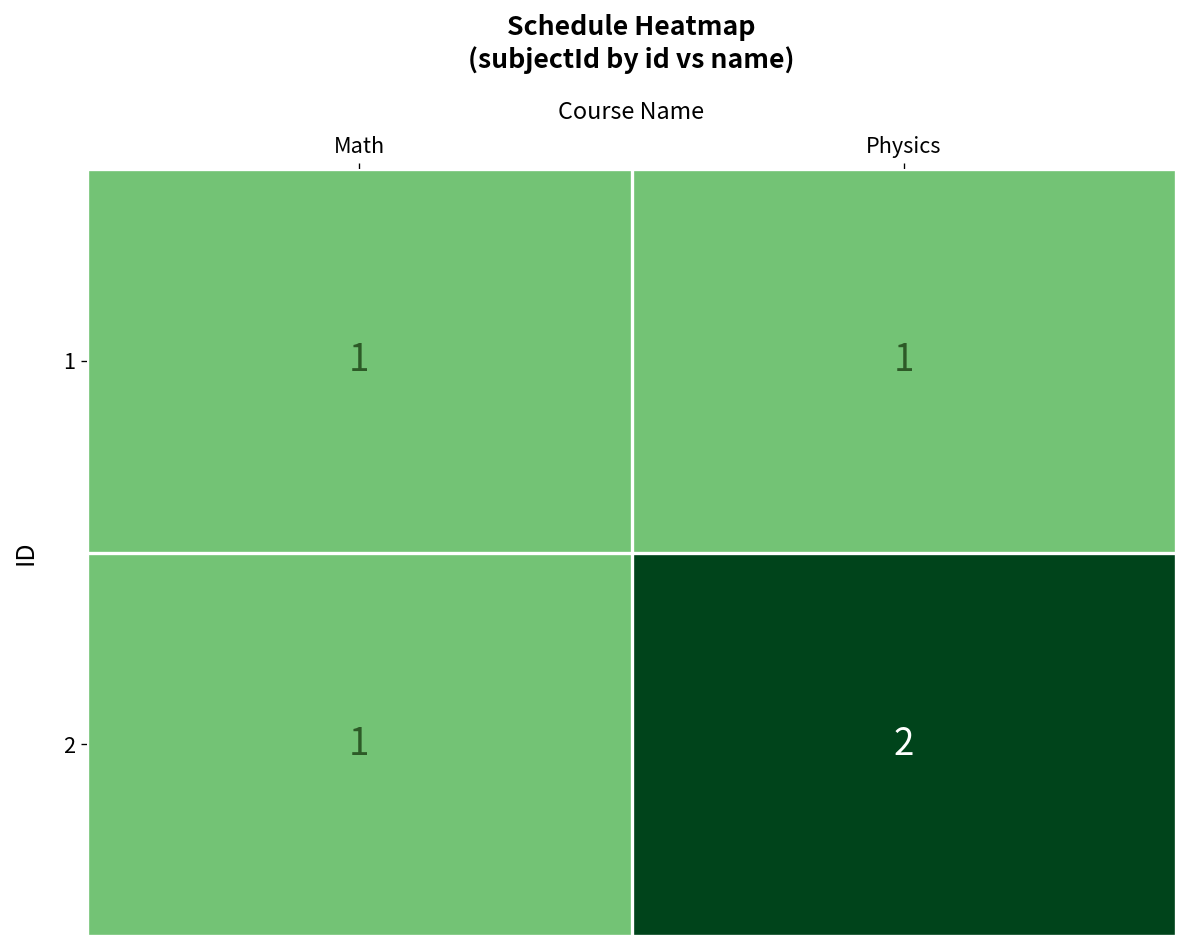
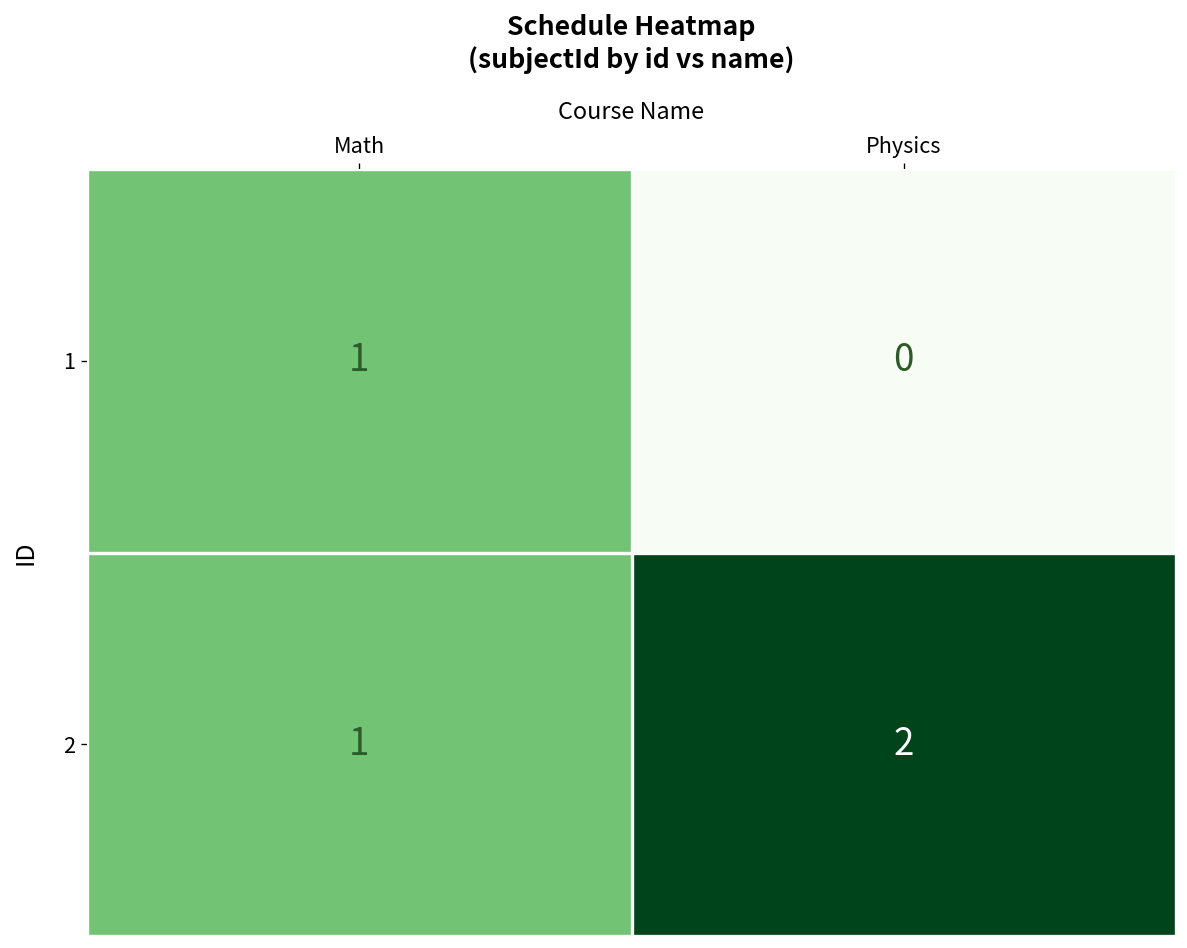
1, Physics: 1 -> 0
